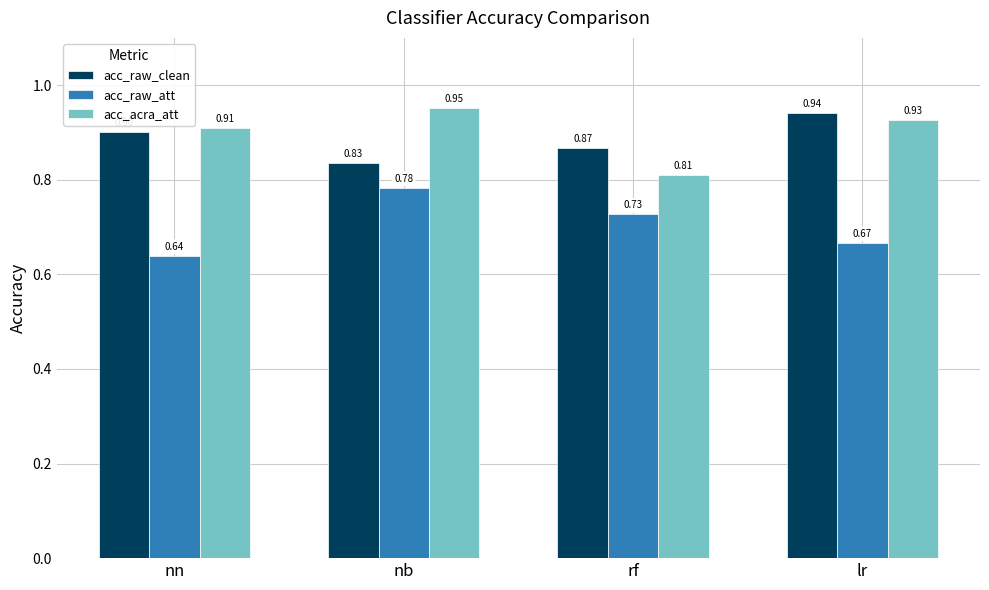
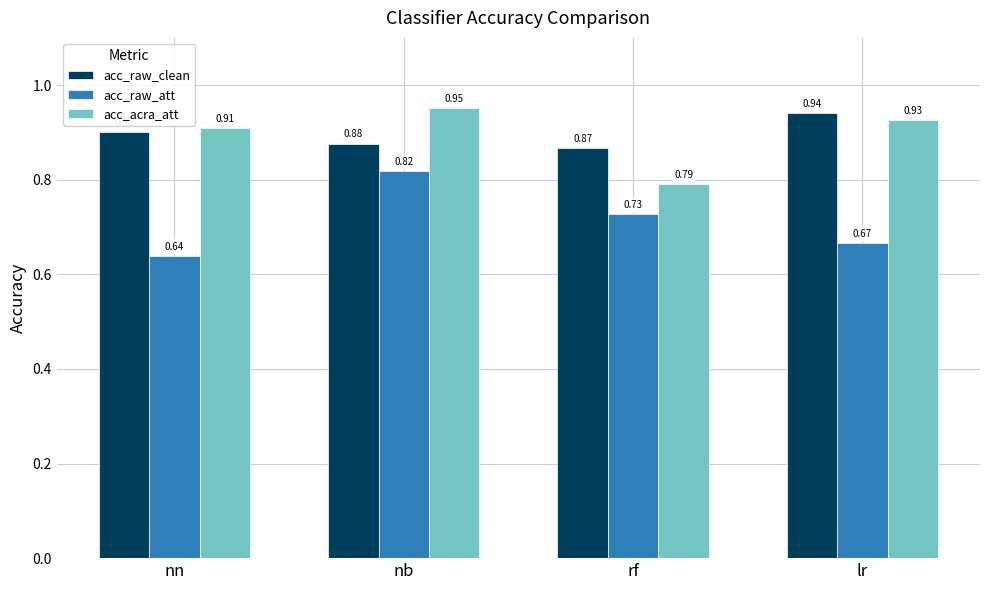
acc_raw_clean, nb: 0.83 -> 0.88
acc_raw_att, nb: 0.78 -> 0.82
acc_acra_att, rf: 0.81 -> 0.79
